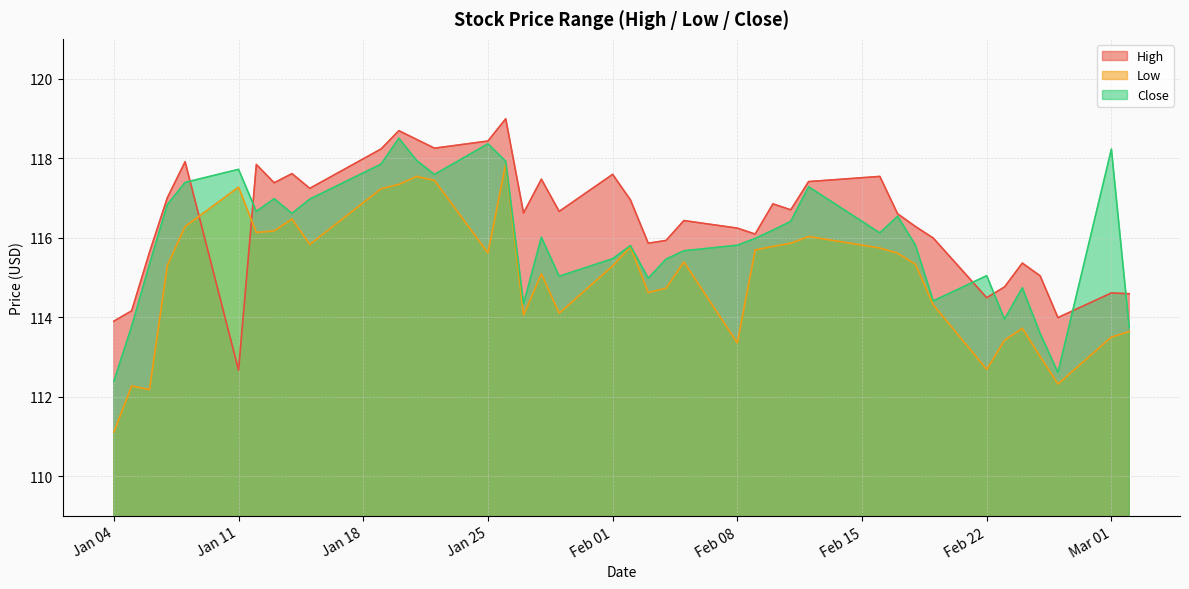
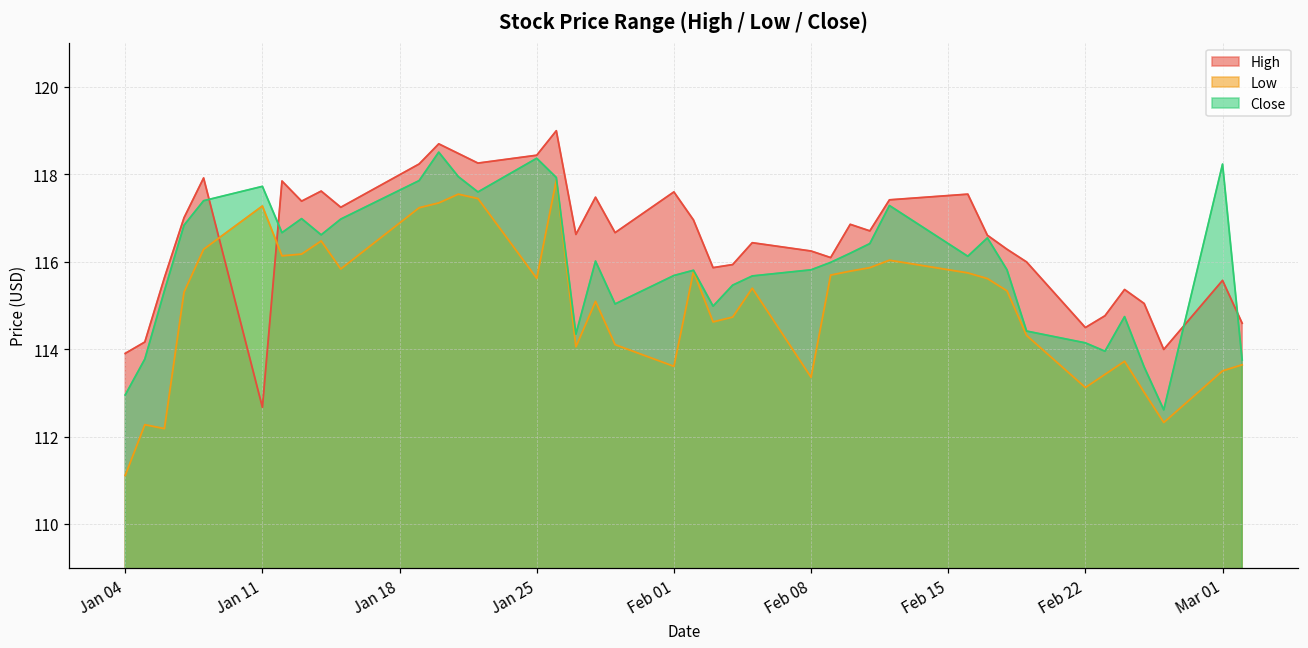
Close, Jan 04: 112.4 -> 112.9
Low, Feb 01: 115.3 -> 113.6
Close, Feb 01: 115.5 -> 115.7
Low, Feb 22: 112.7 -> 113.1
Close, Feb 22: 115.0 -> 114.1
High, Mar 01: 114.6 -> 115.6
